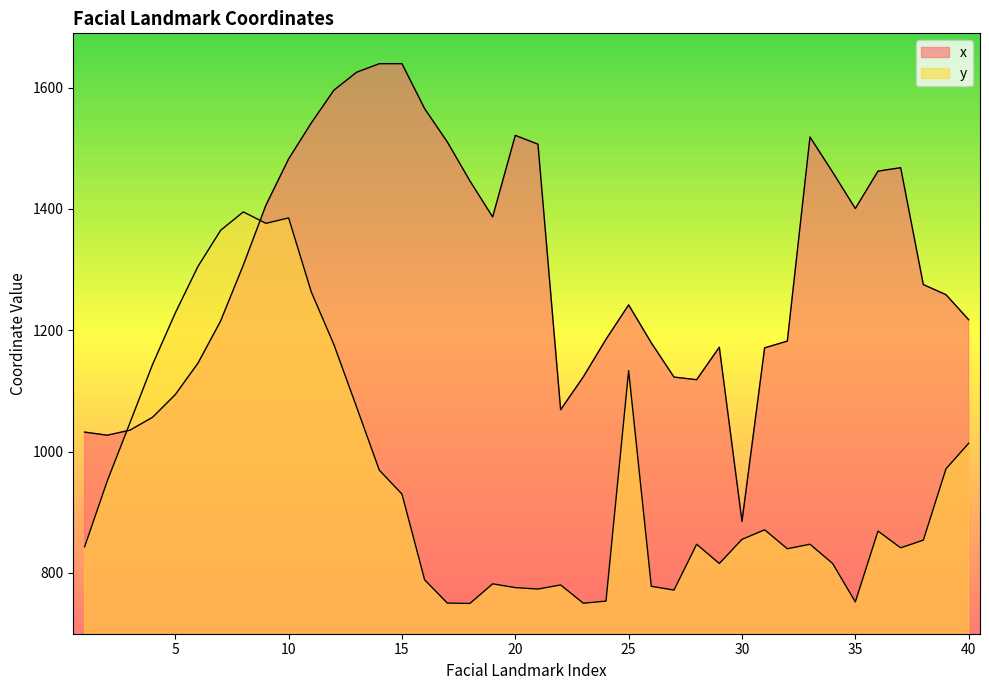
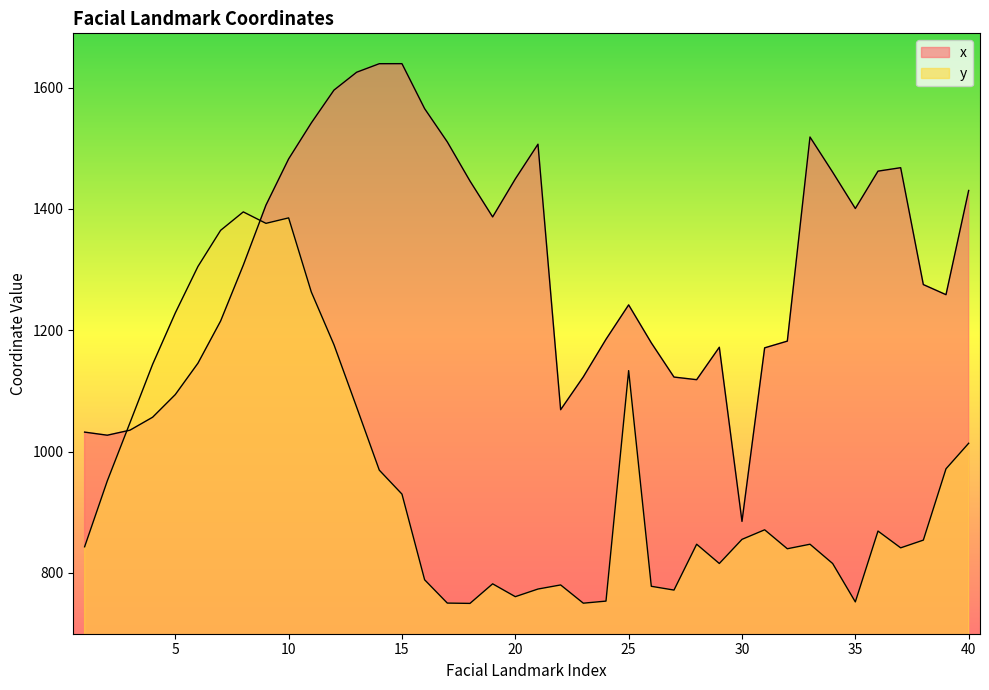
x, 20: 1520 -> 1450
y, 20: 780 -> 760
x, 40: 1220 -> 1430
